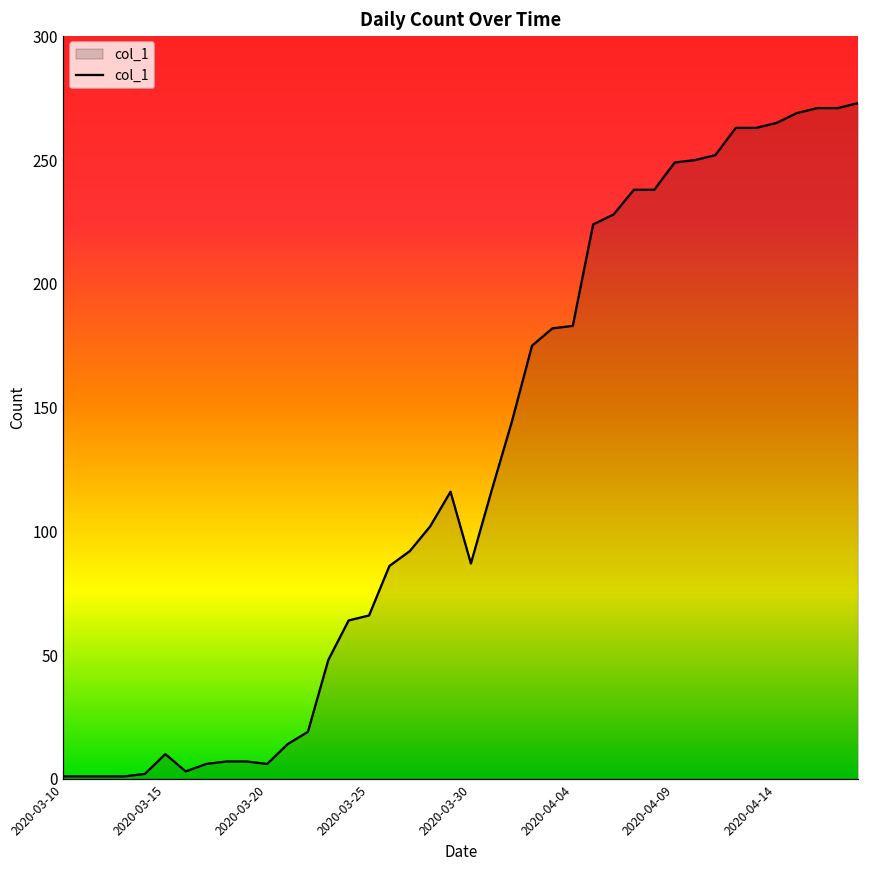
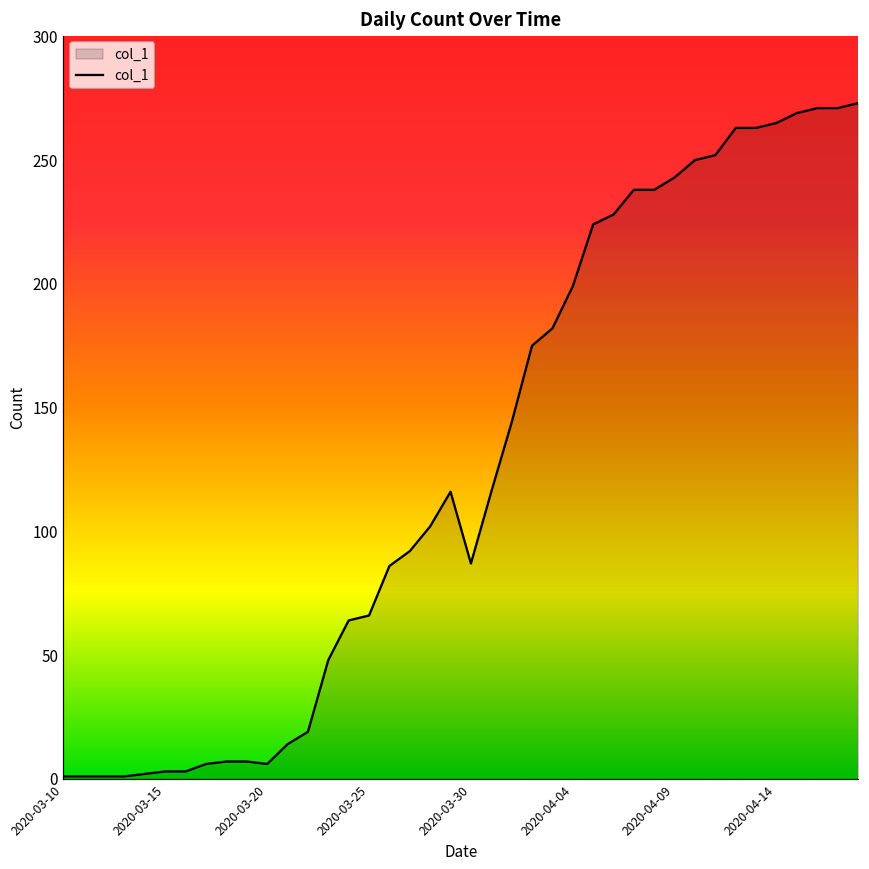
2020-03-15: 10 -> 3
2020-04-04: 183 -> 199
2020-04-09: 249 -> 243
